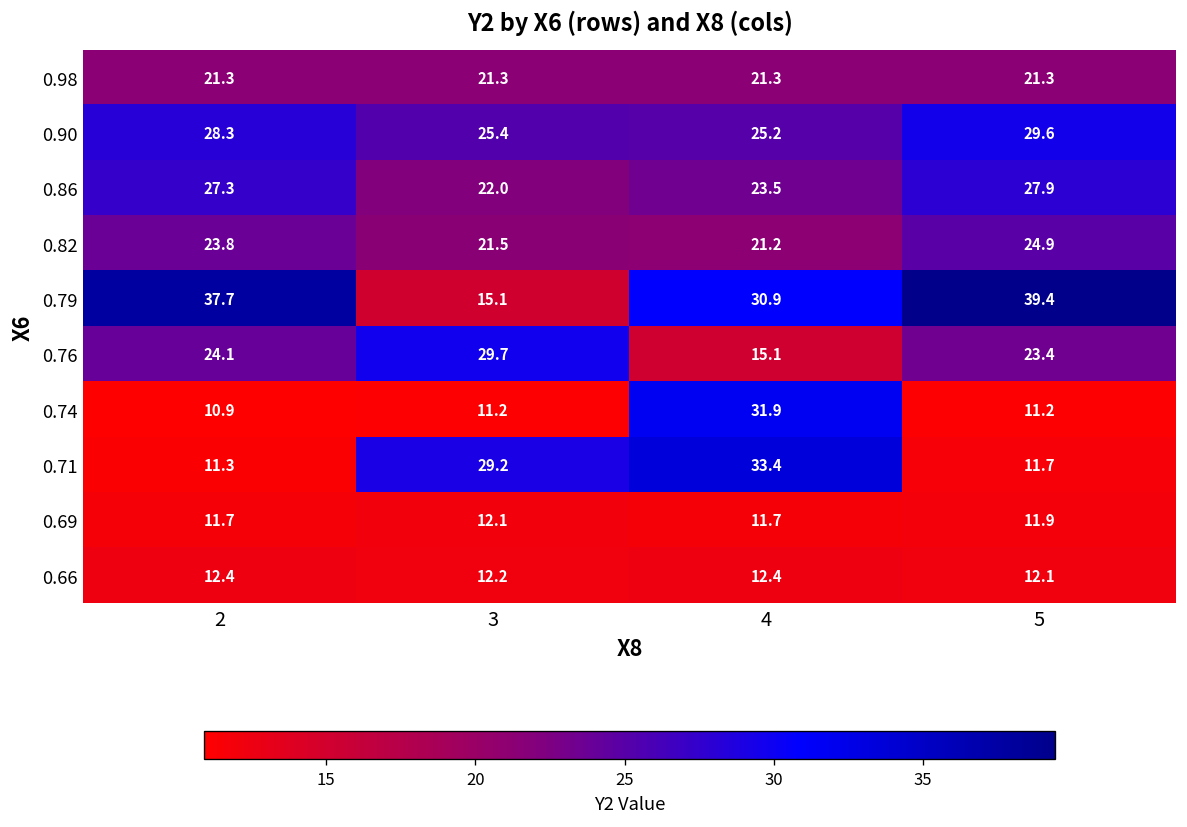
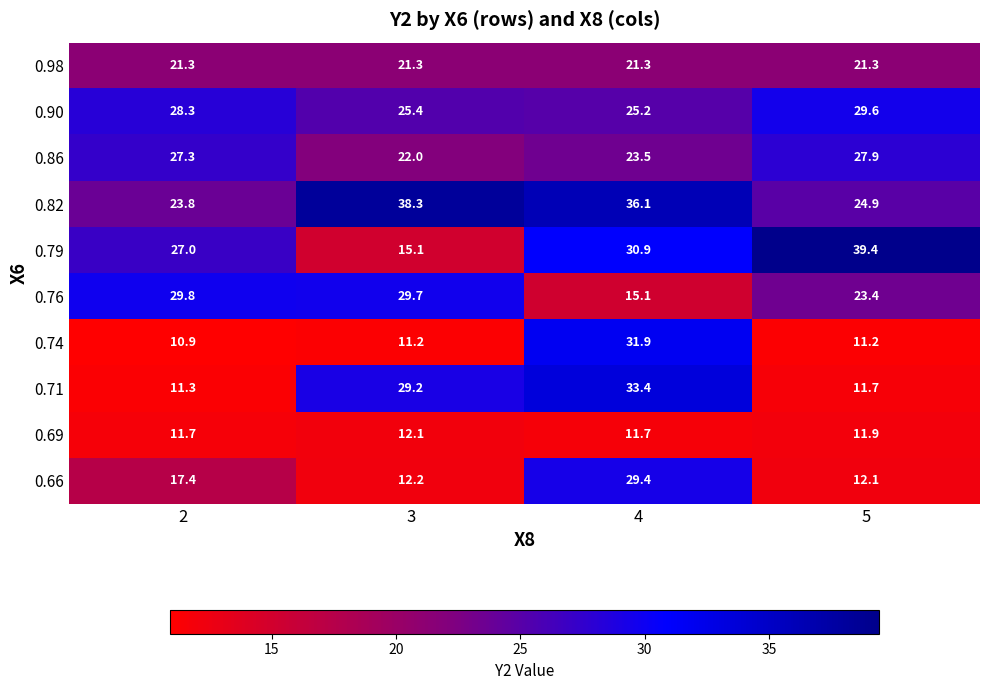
0.82, 3: 21.5 -> 38.3
0.82, 4: 21.2 -> 36.1
0.79, 2: 37.7 -> 27.0
0.76, 2: 24.1 -> 29.8
0.66, 2: 12.4 -> 17.4
0.66, 4: 12.4 -> 29.4
